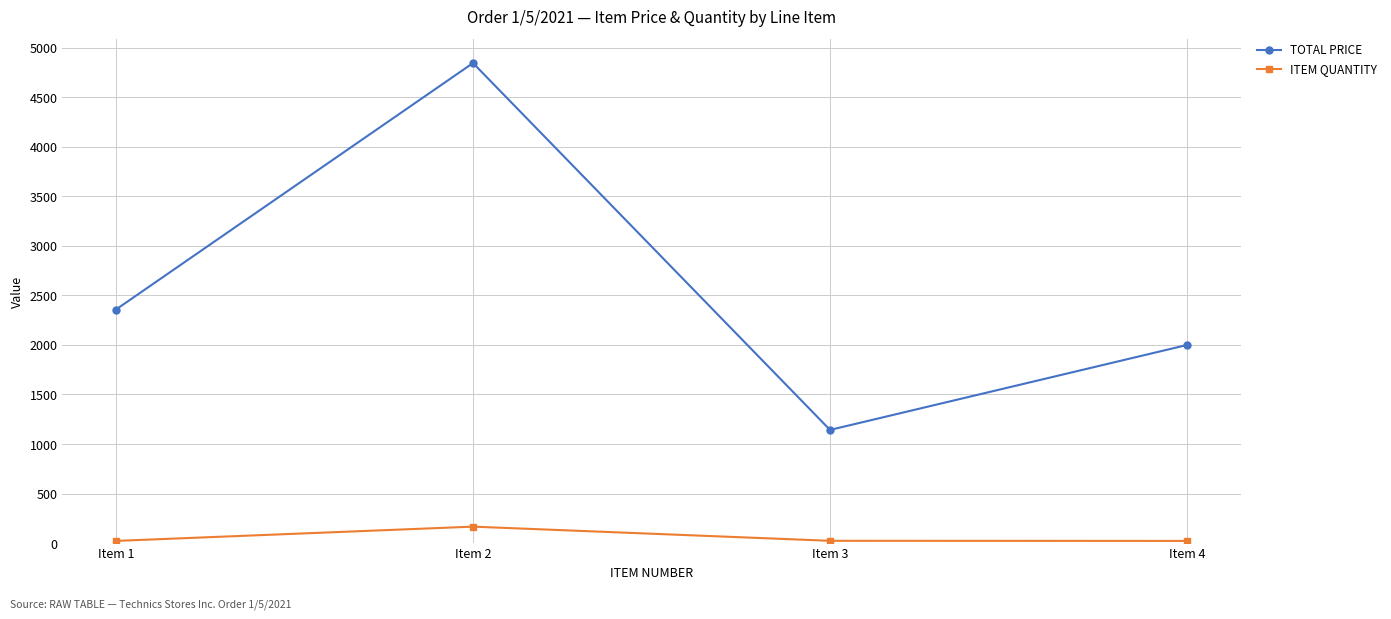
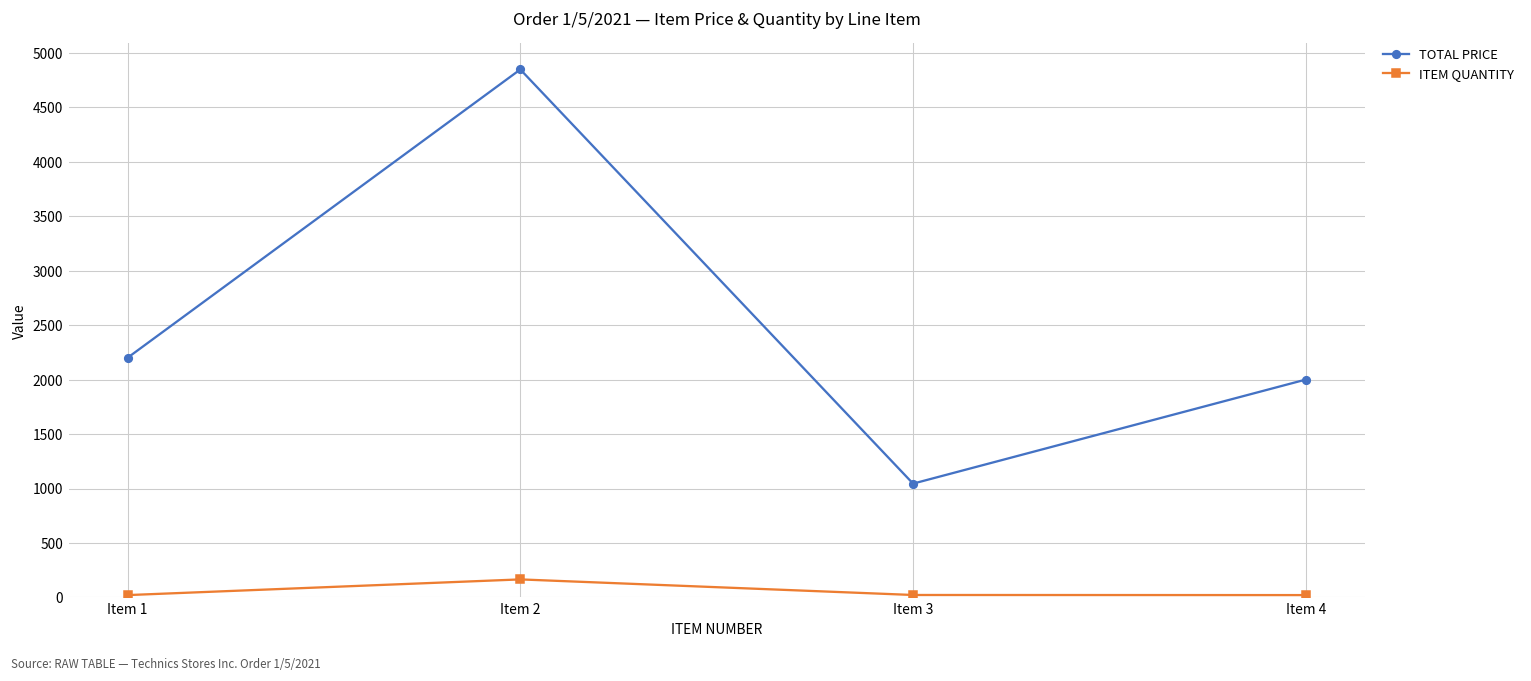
TOTAL PRICE, Item 1: 2400 -> 2200
TOTAL PRICE, Item 3: 1100 -> 1000
